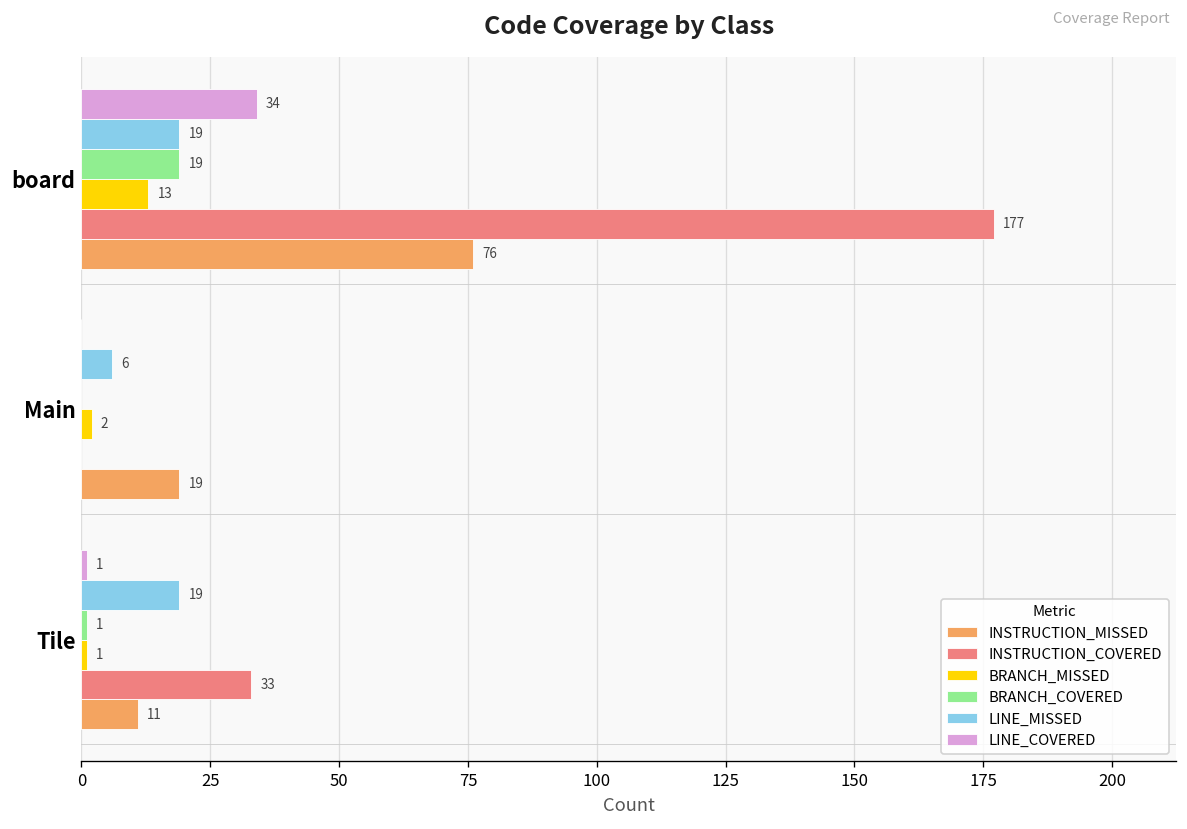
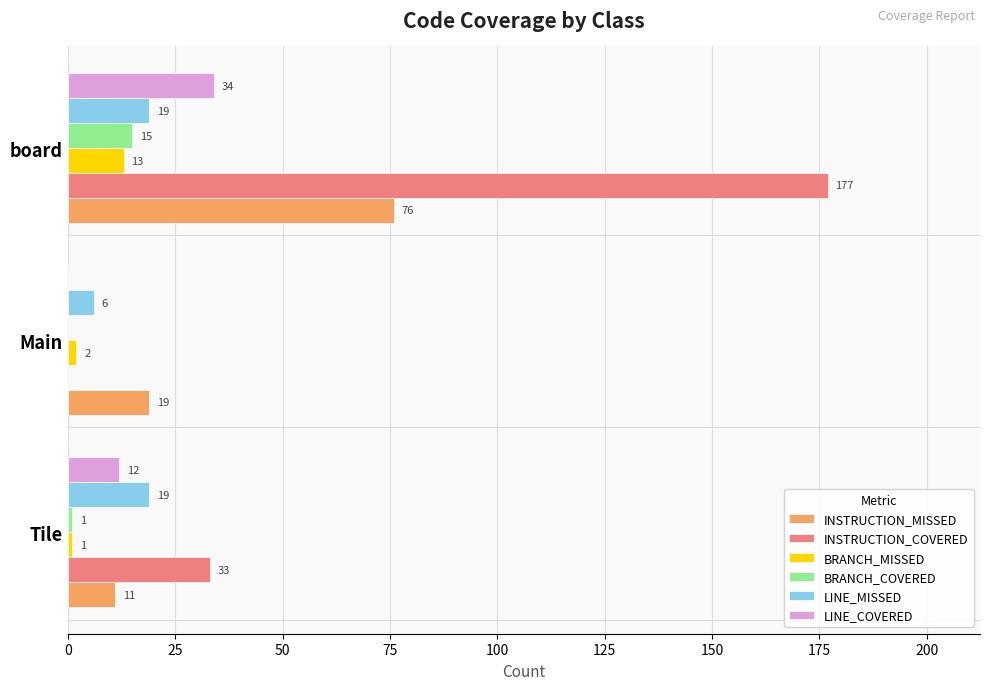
BRANCH_COVERED, board: 19 -> 15
LINE_COVERED, Tile: 1 -> 12
